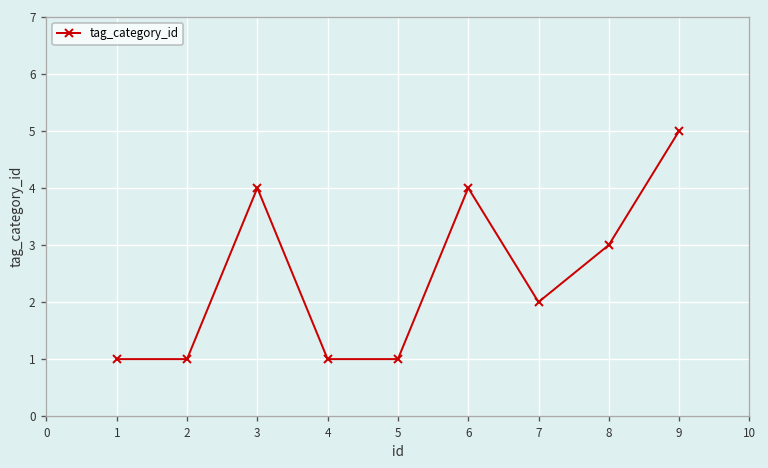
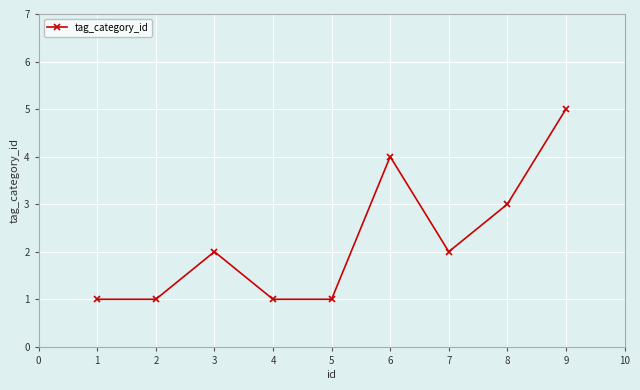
3: 4 -> 2
